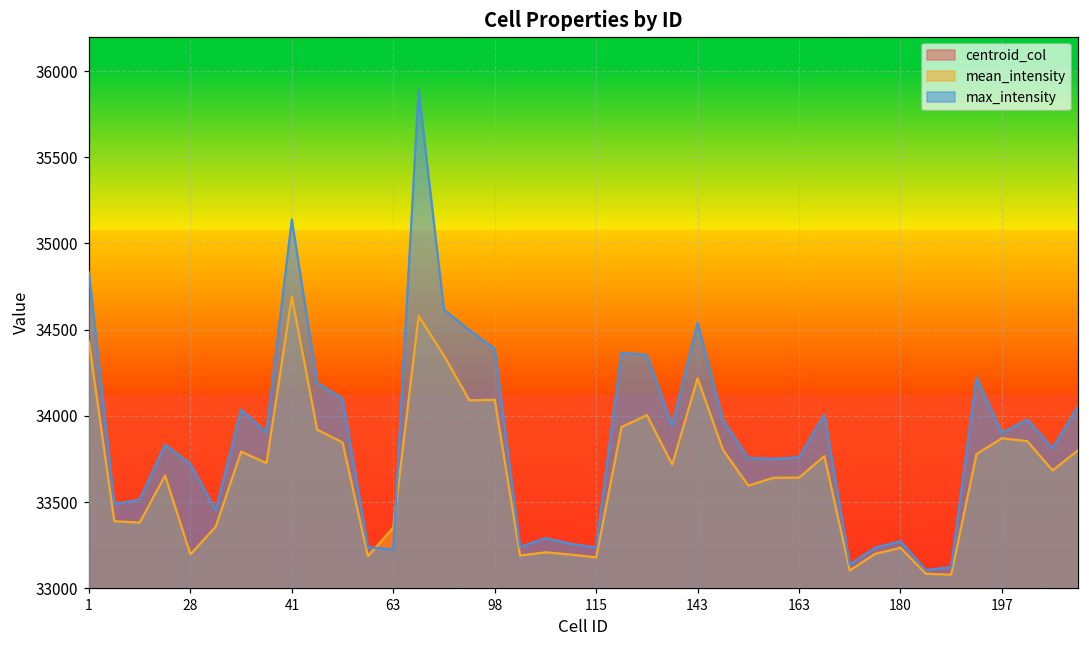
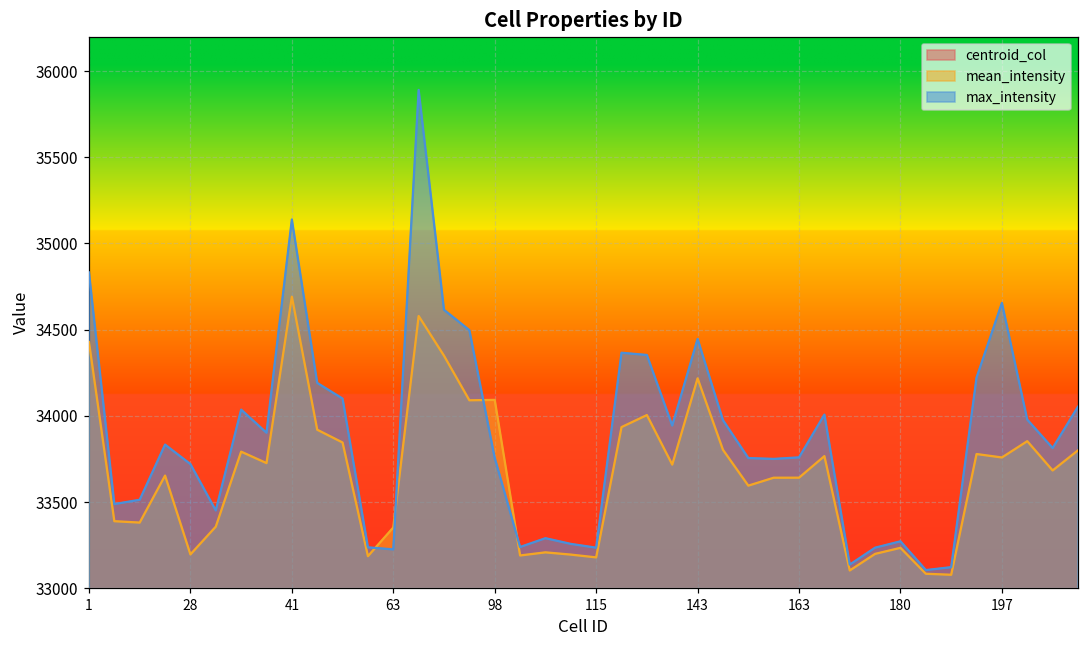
max_intensity, 98: 34390 -> 33760
max_intensity, 143: 34540 -> 34450
mean_intensity, 197: 33870 -> 33760
max_intensity, 197: 33900 -> 34660
